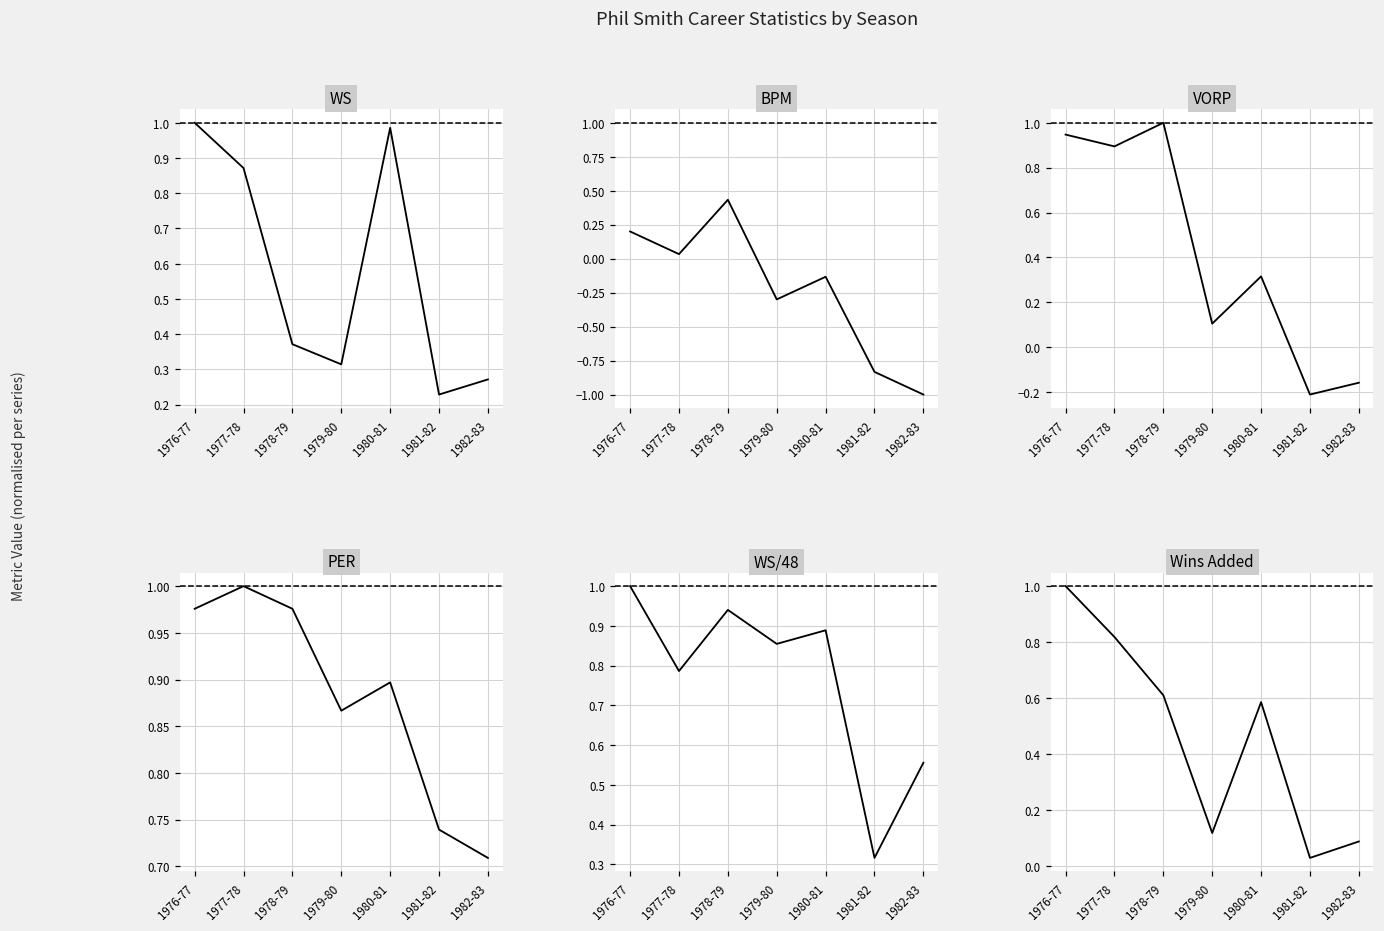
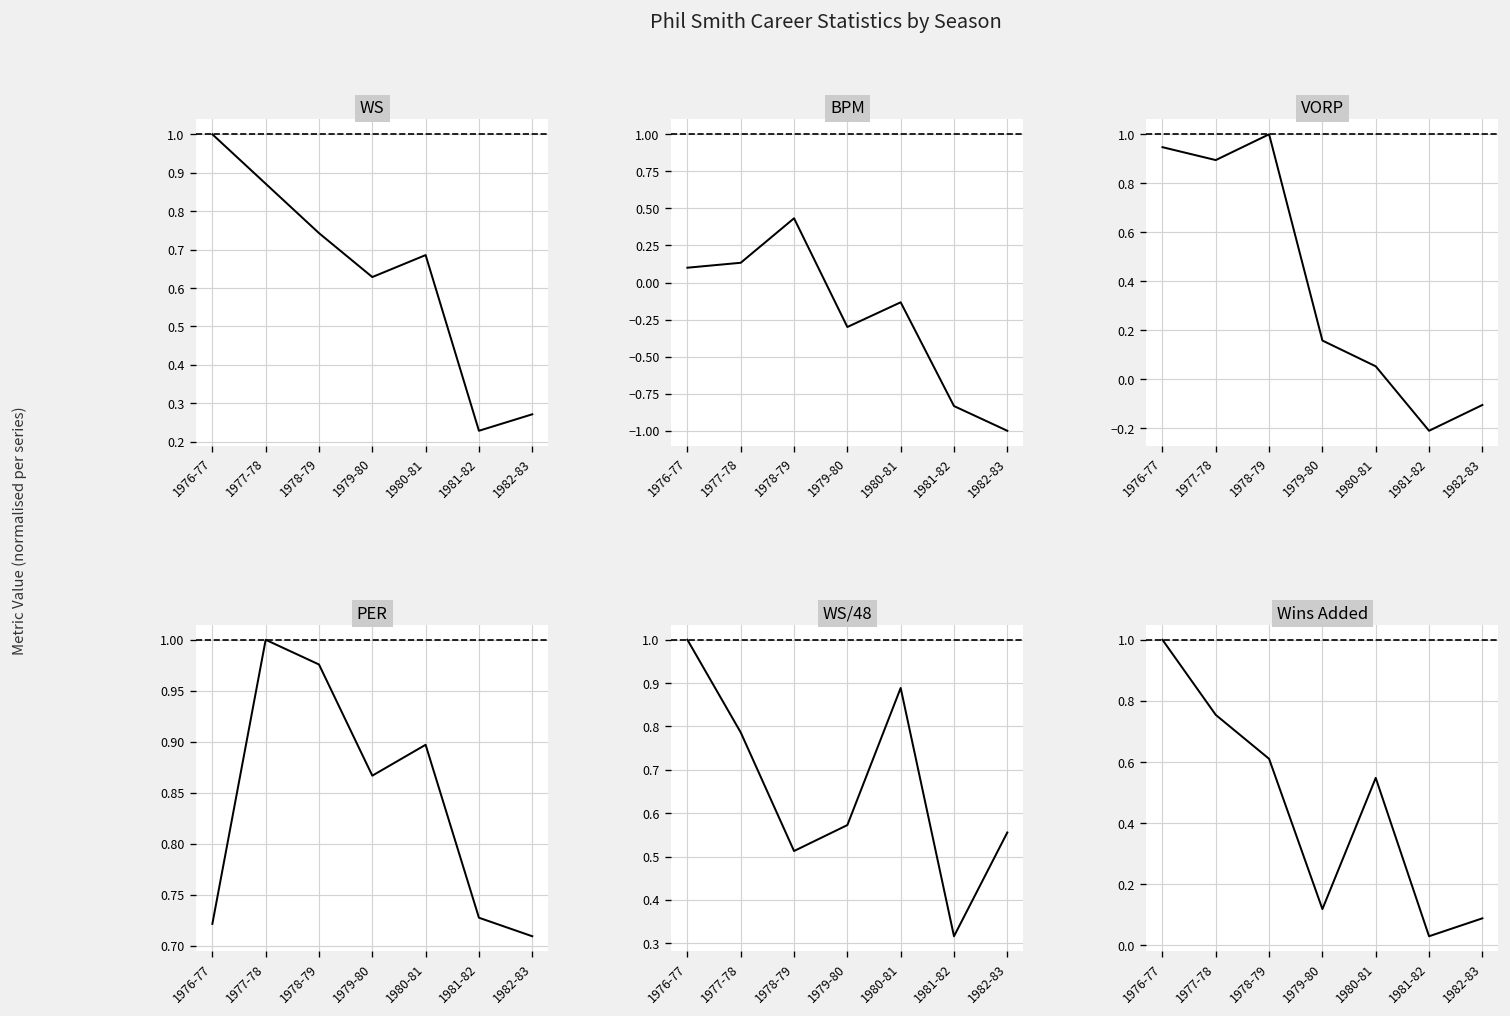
WS, 1978-79: 0.37 -> 0.74
WS, 1979-80: 0.31 -> 0.63
WS, 1980-81: 0.99 -> 0.69
BPM, 1976-77: 0.20 -> 0.10
BPM, 1977-78: 0.03 -> 0.13
VORP, 1979-80: 0.11 -> 0.16
VORP, 1980-81: 0.32 -> 0.05
VORP, 1982-83: -0.16 -> -0.11
PER, 1976-77: 0.98 -> 0.72
PER, 1981-82: 0.74 -> 0.73
WS/48, 1978-79: 0.94 -> 0.51
WS/48, 1979-80: 0.85 -> 0.57
Wins Added, 1977-78: 0.82 -> 0.75
Wins Added, 1980-81: 0.59 -> 0.55
